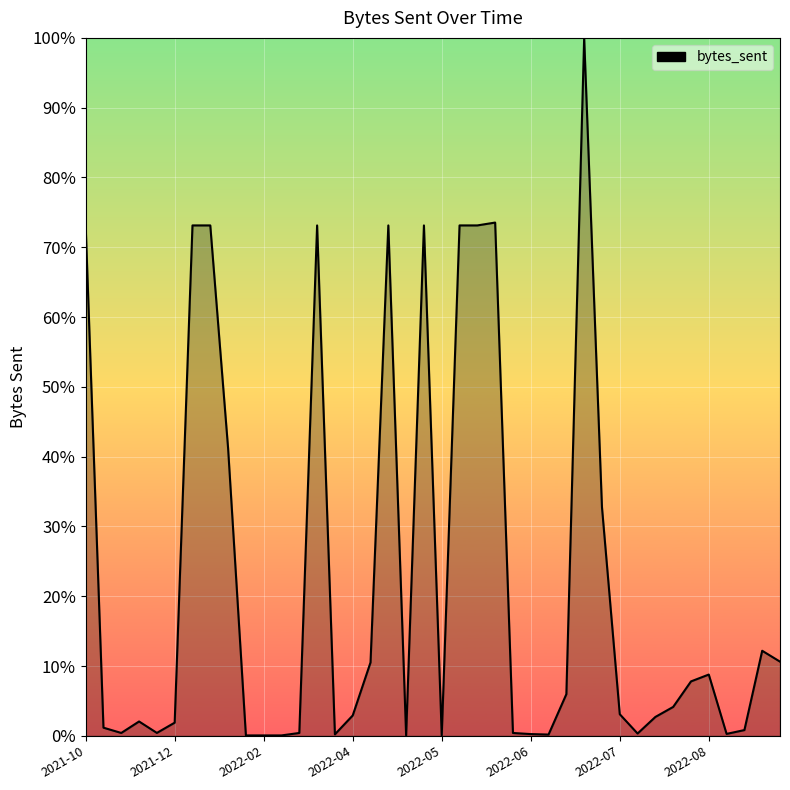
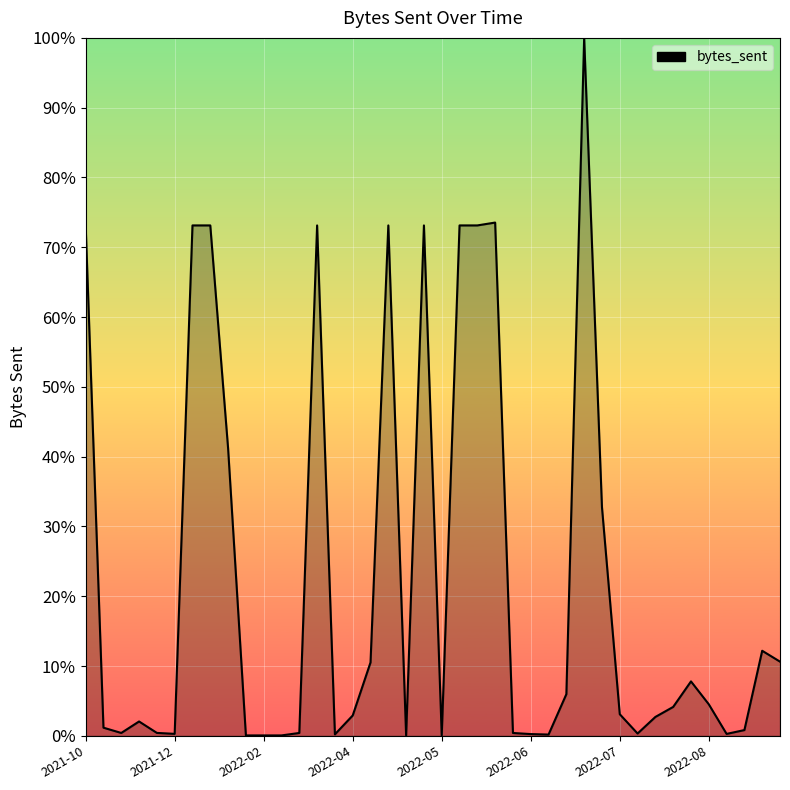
2021-12: 2% -> 0%
2022-08: 9% -> 5%
